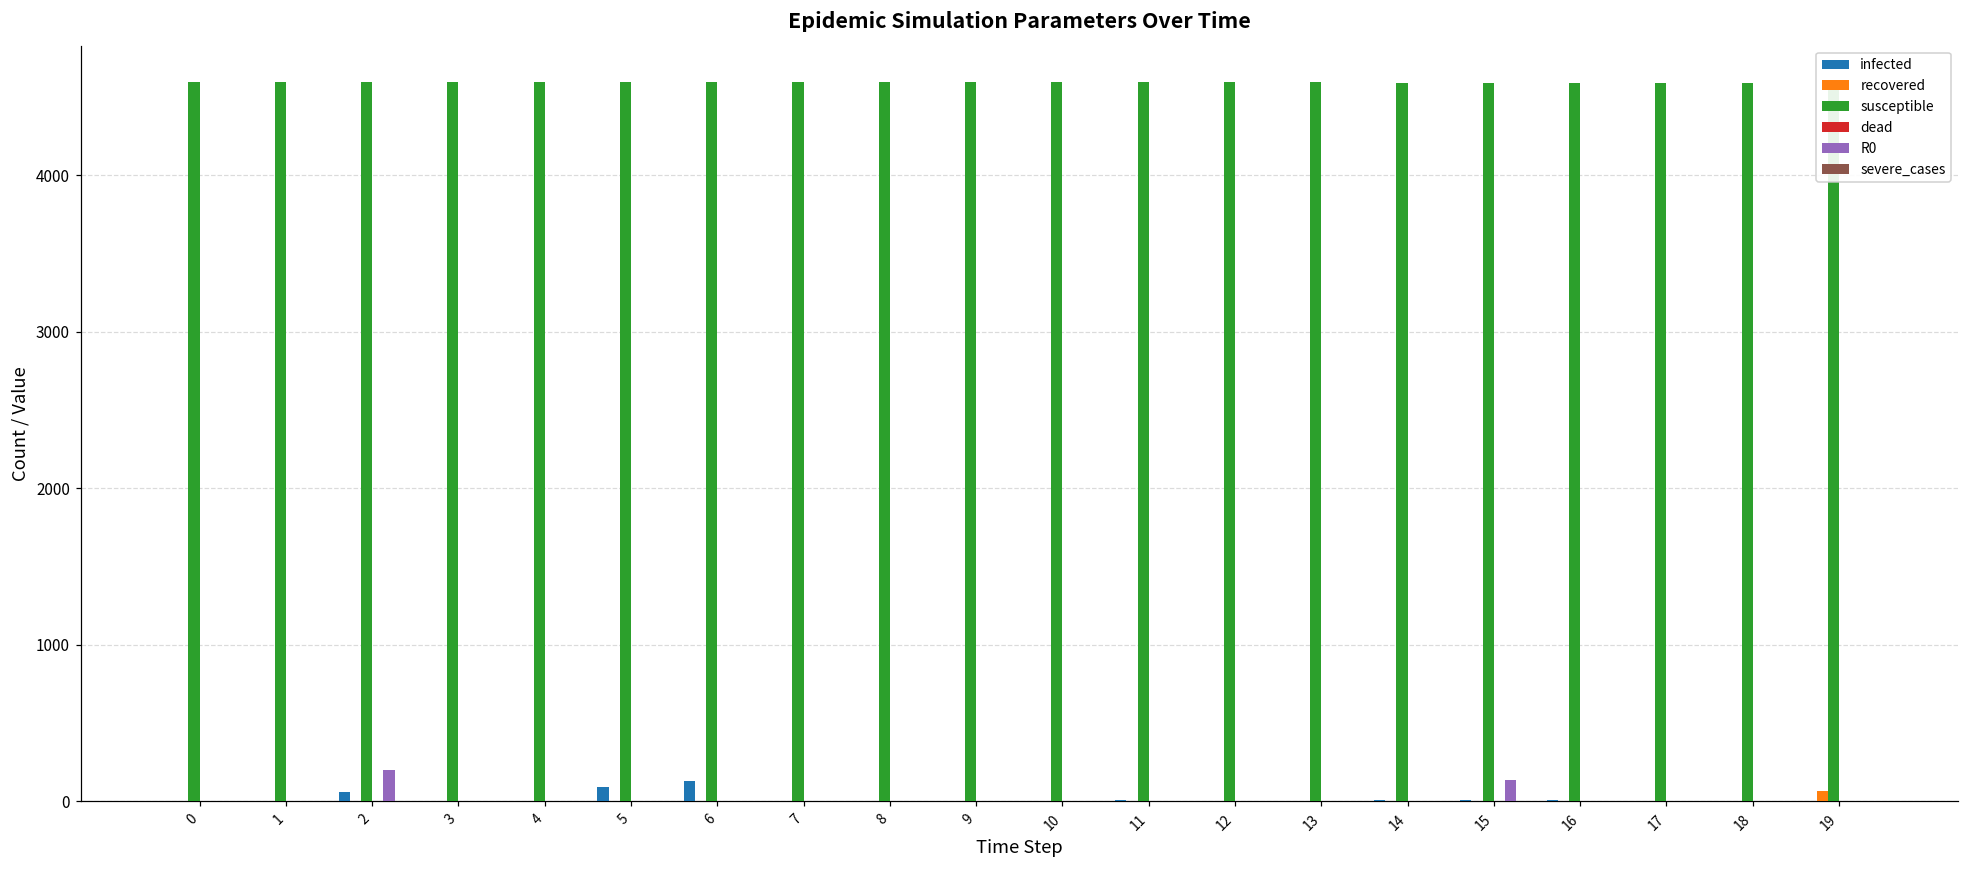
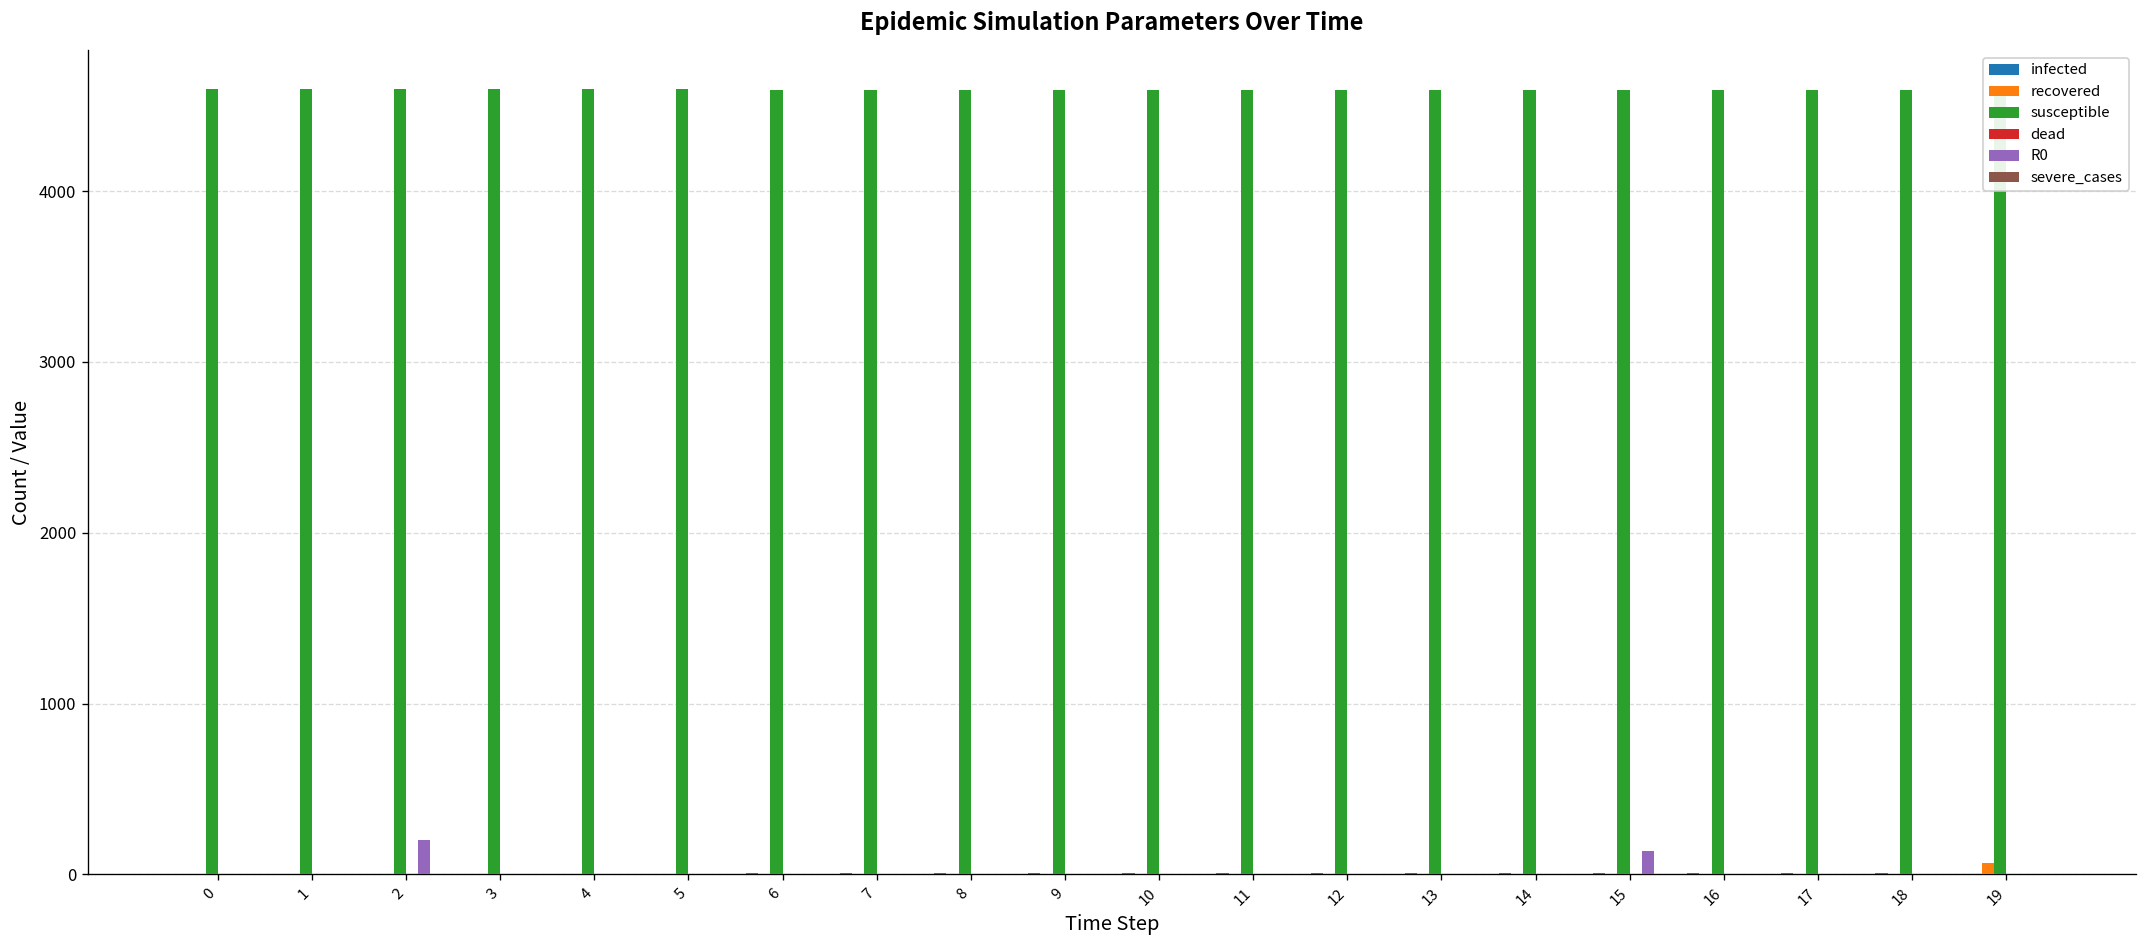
infected, 2: 60 -> 0
infected, 5: 100 -> 0
infected, 6: 130 -> 10
